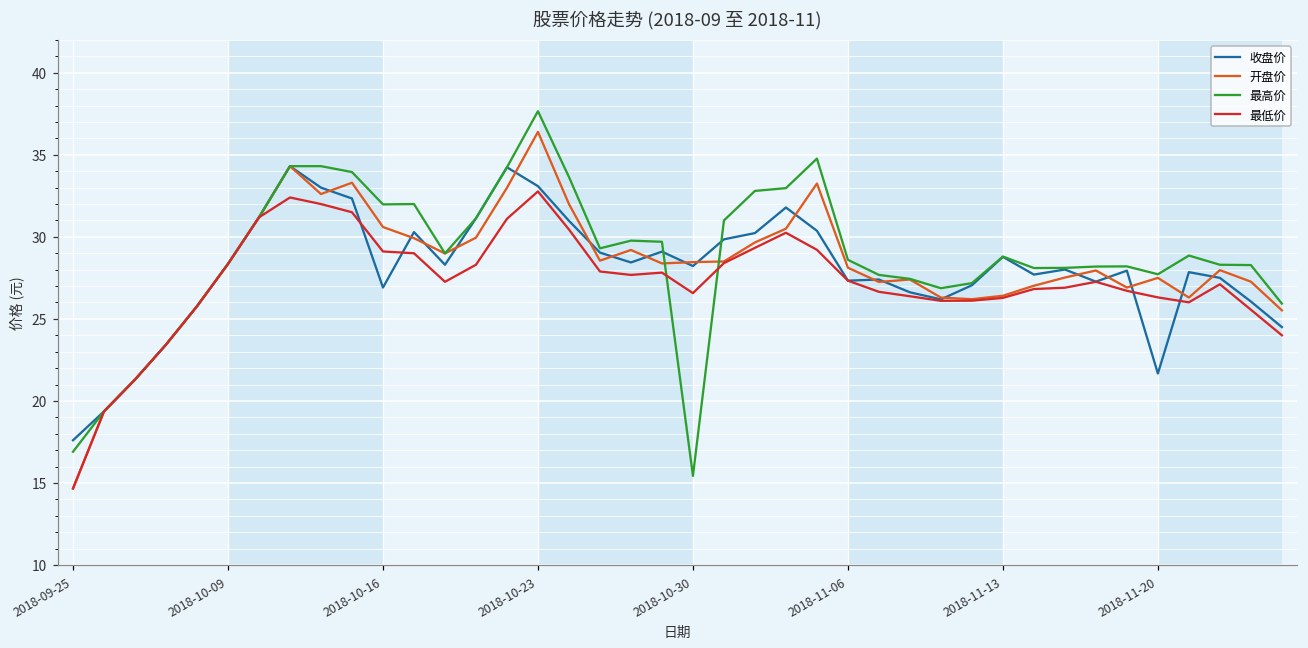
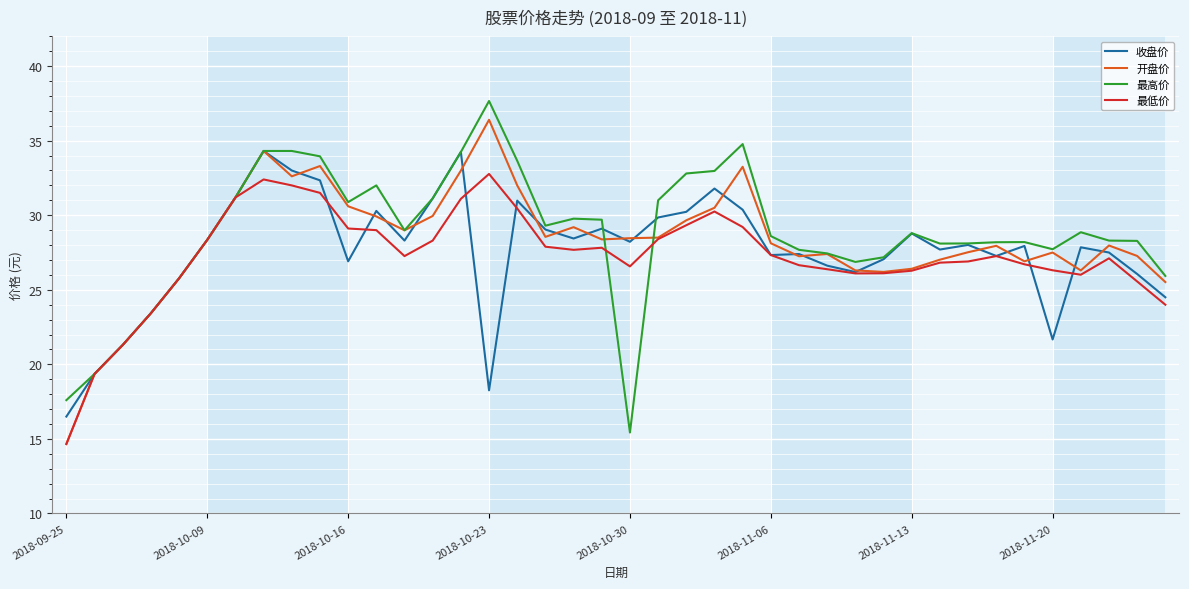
收盘价, 2018-09-25: 17.6 -> 16.5
最高价, 2018-09-25: 16.9 -> 17.6
最高价, 2018-10-16: 32.0 -> 30.9
收盘价, 2018-10-23: 33.1 -> 18.3
